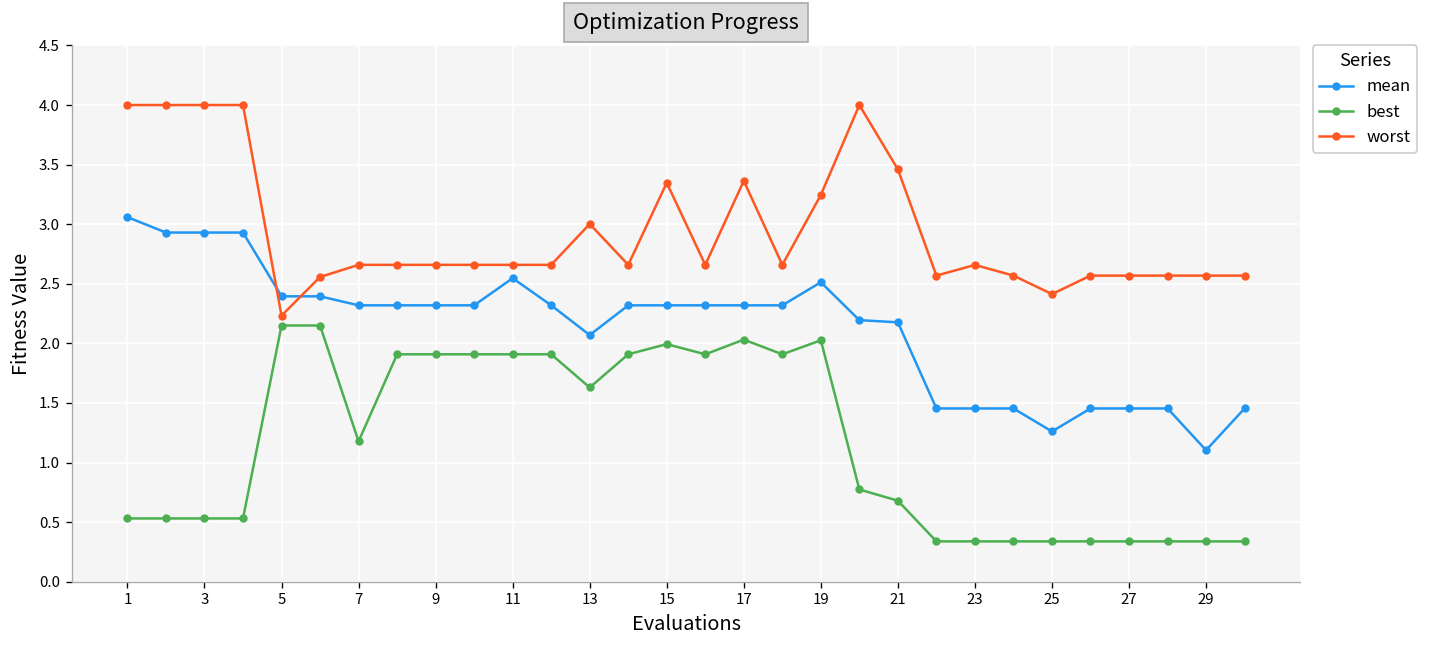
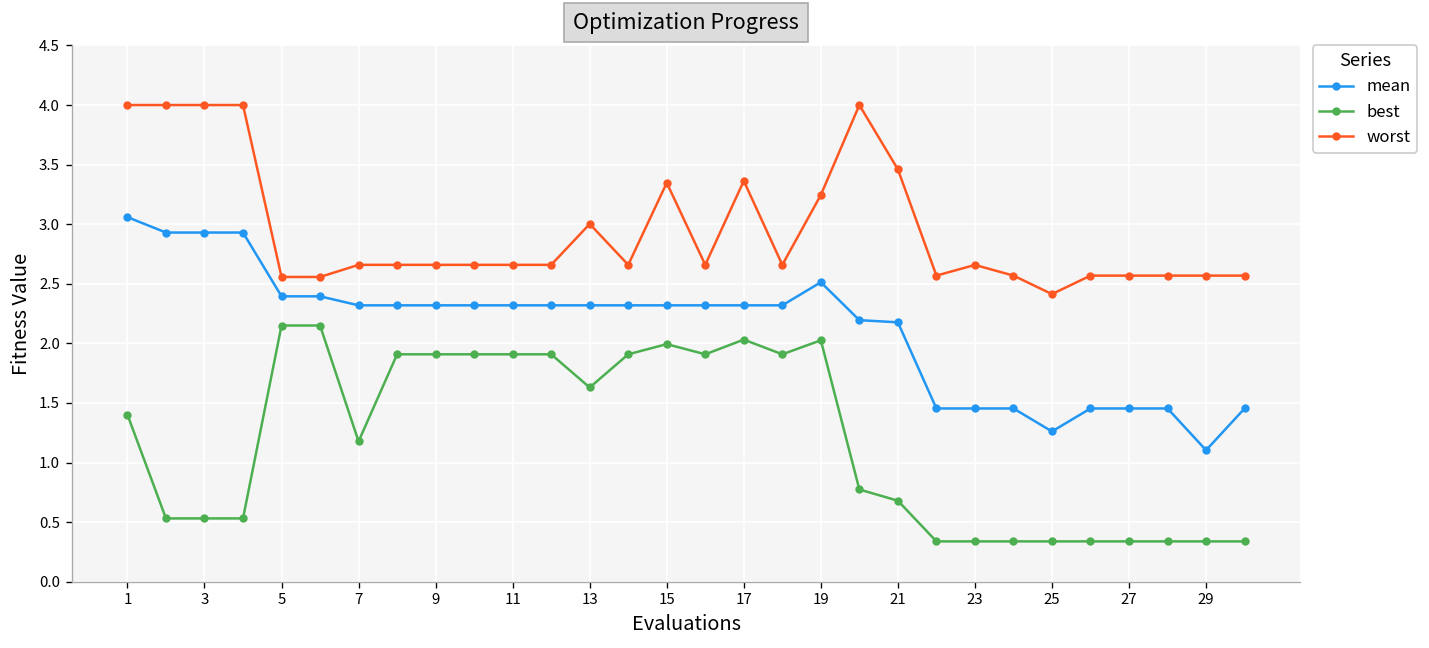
best, 1: 0.5 -> 1.4
worst, 5: 2.2 -> 2.6
mean, 11: 2.5 -> 2.3
mean, 13: 2.1 -> 2.3
